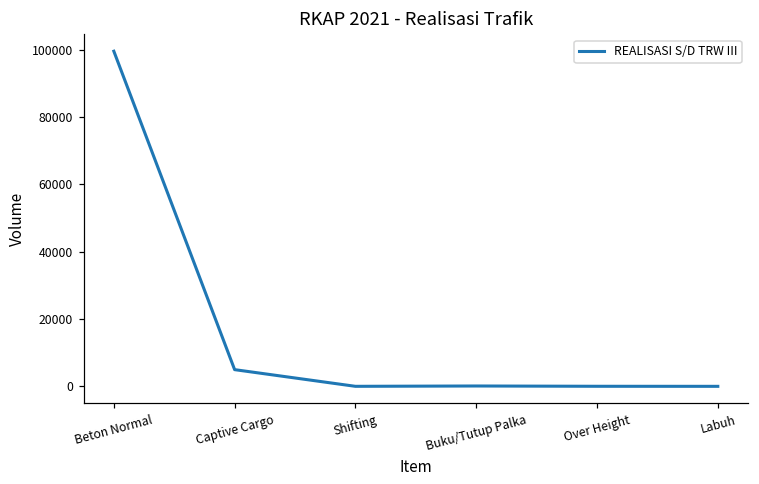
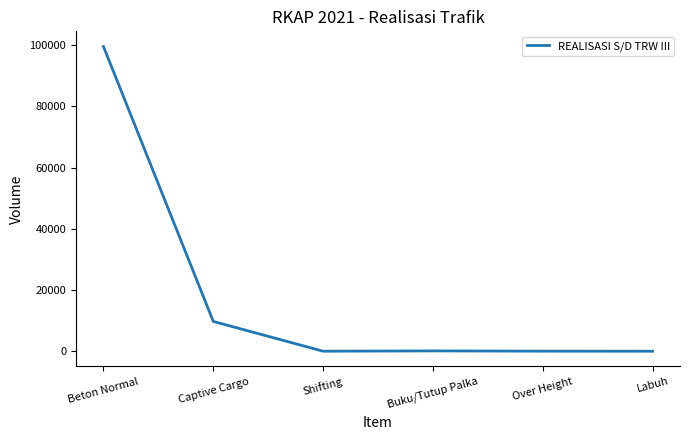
Captive Cargo: 5000 -> 10000
